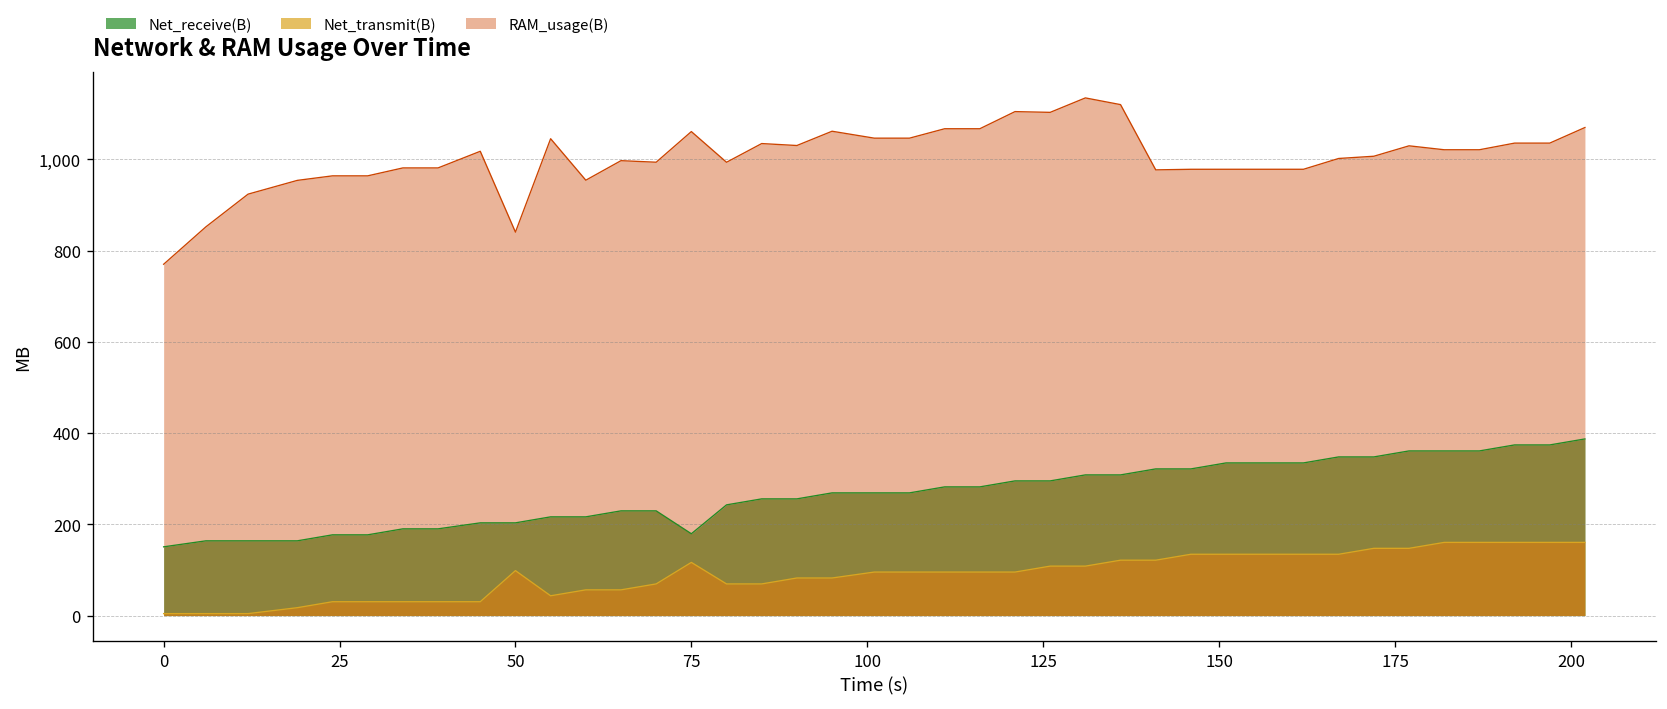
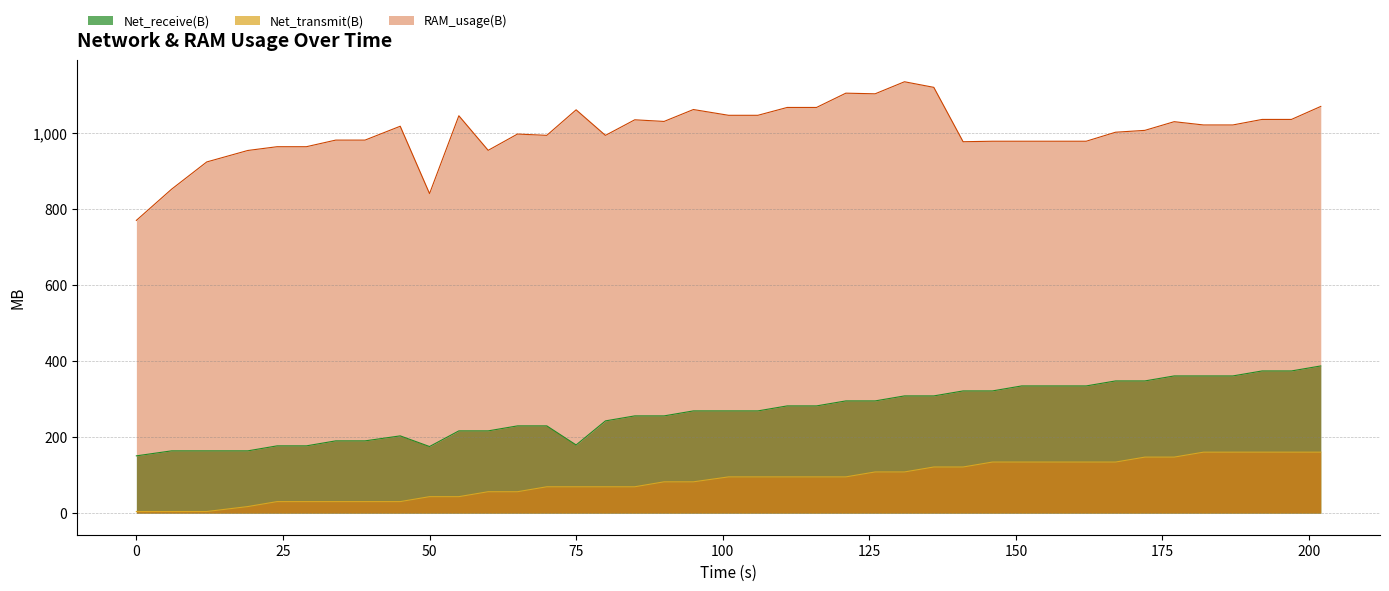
Net_receive(B), 50: 200 -> 180
Net_transmit(B), 50: 100 -> 40
Net_transmit(B), 75: 120 -> 70
